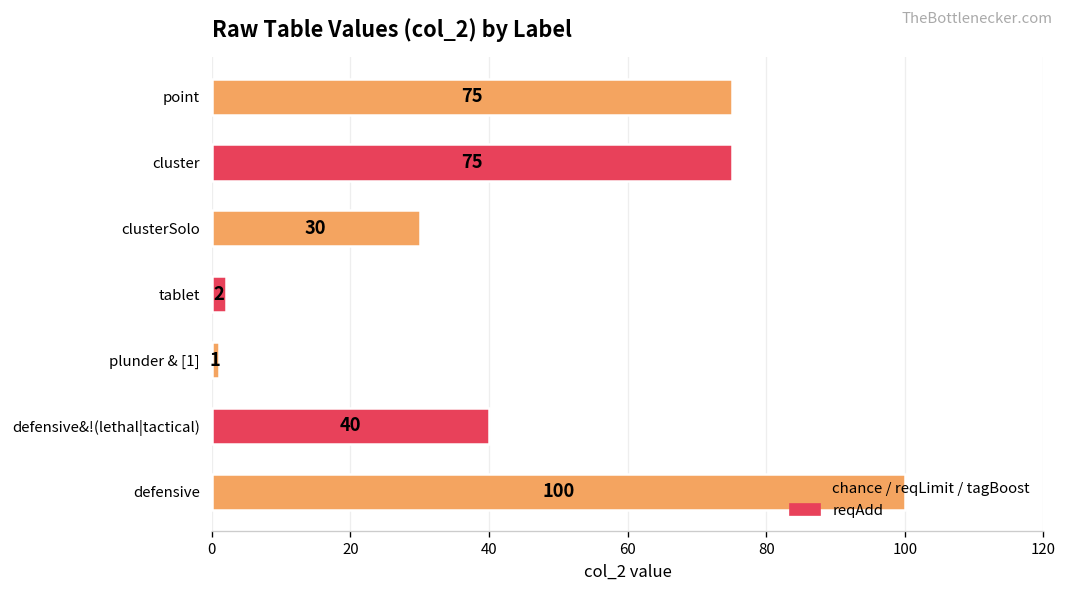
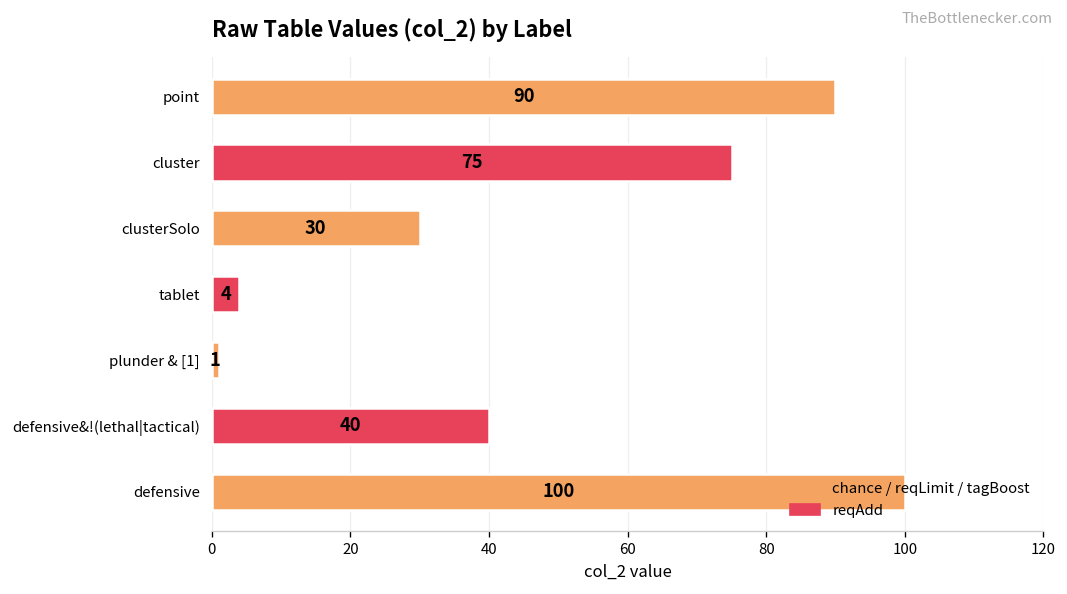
point: 75 -> 90
tablet: 2 -> 4
